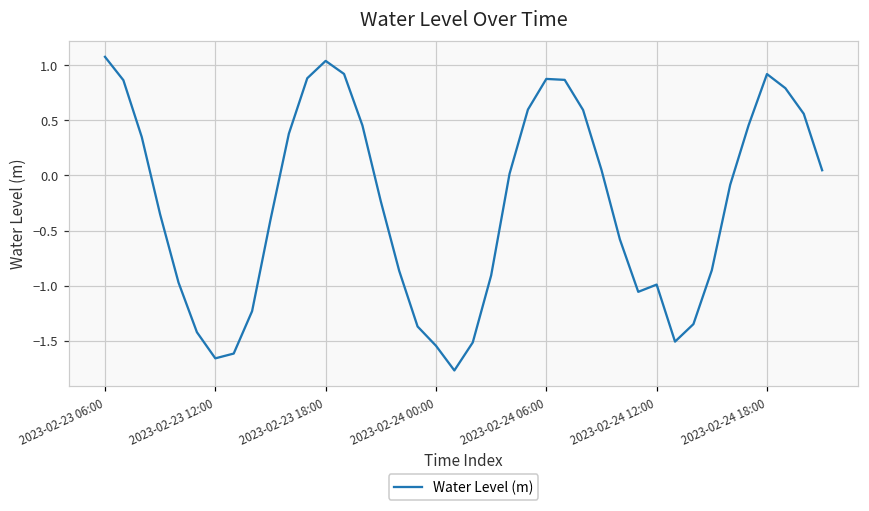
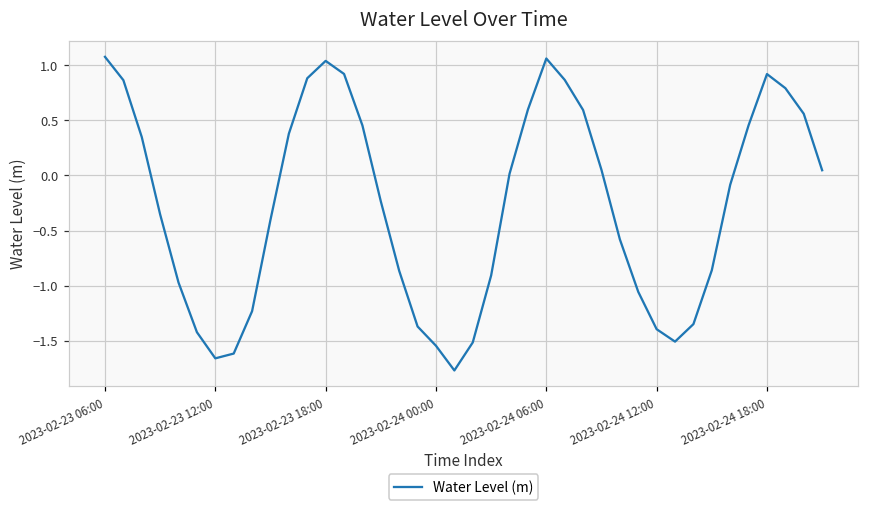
2023-02-24 06:00: 0.88 -> 1.06
2023-02-24 12:00: -0.99 -> -1.40
